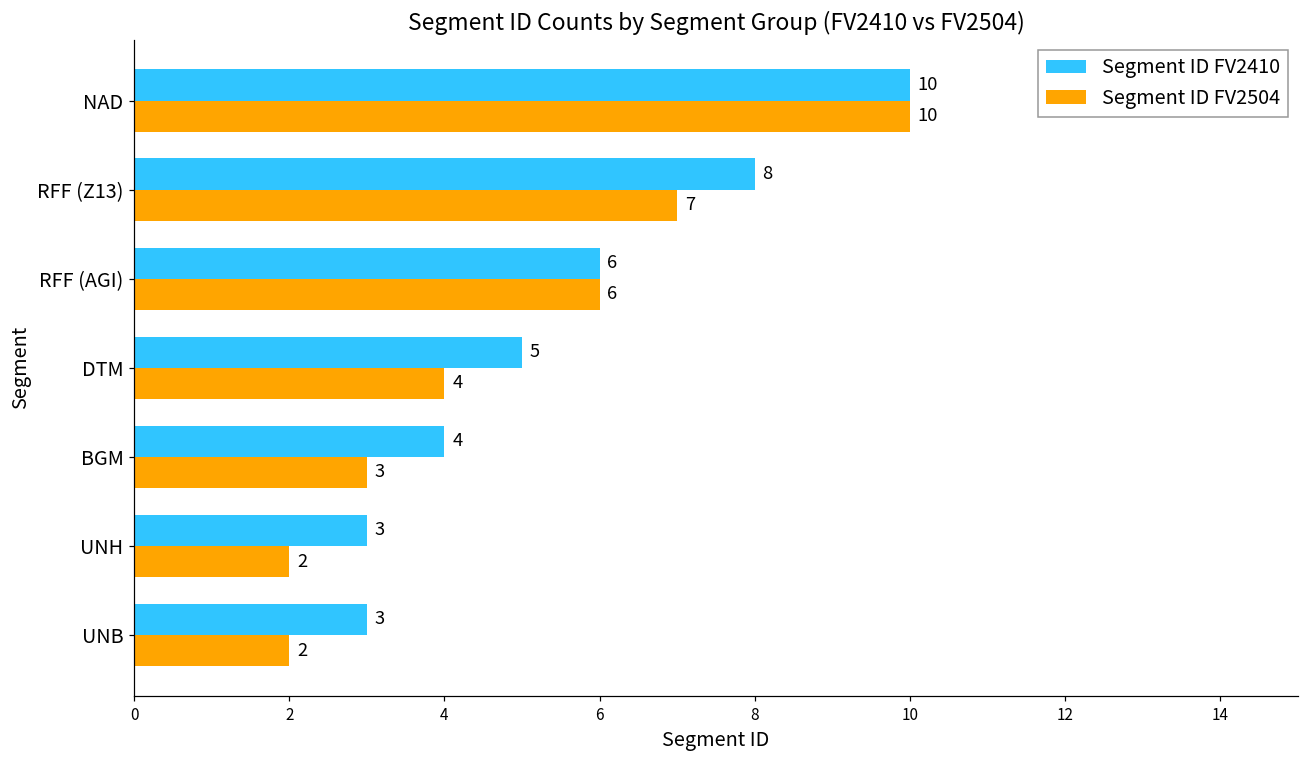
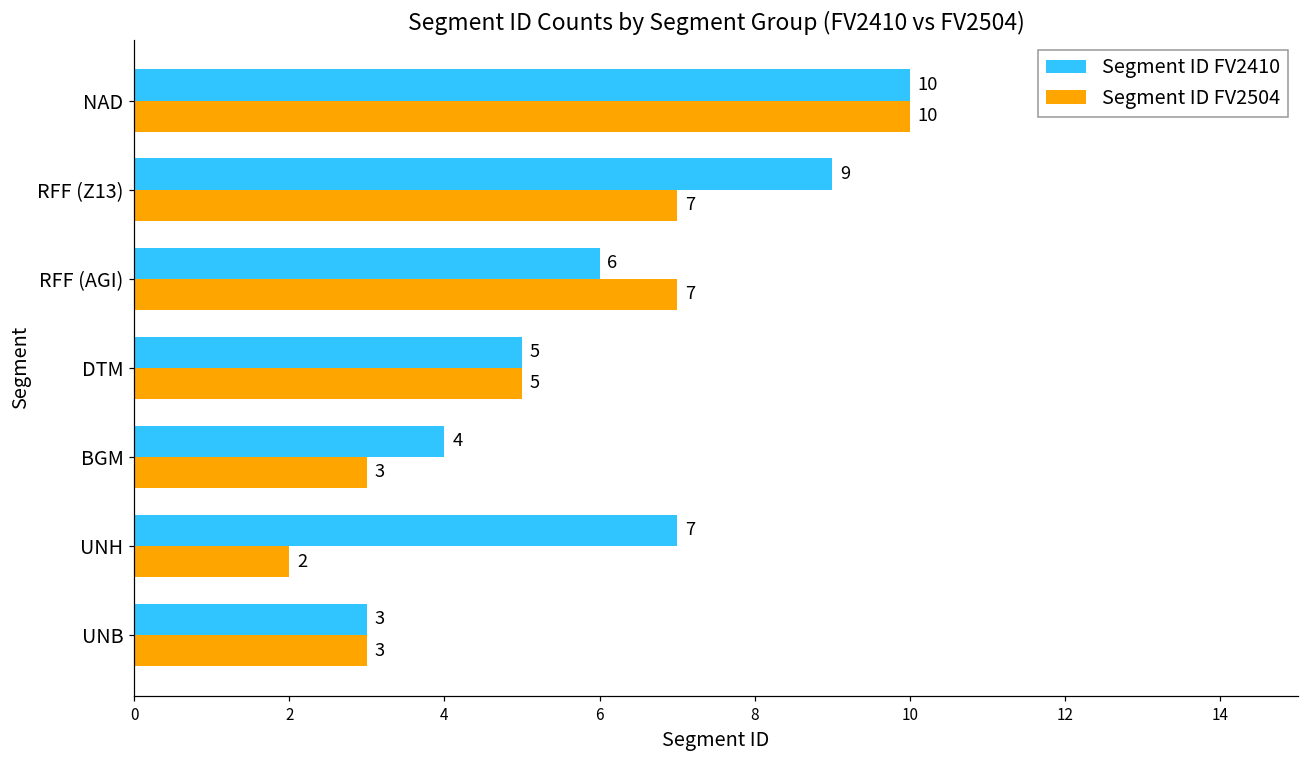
Segment ID FV2410, RFF (Z13): 8 -> 9
Segment ID FV2504, RFF (AGI): 6 -> 7
Segment ID FV2504, DTM: 4 -> 5
Segment ID FV2410, UNH: 3 -> 7
Segment ID FV2504, UNB: 2 -> 3
